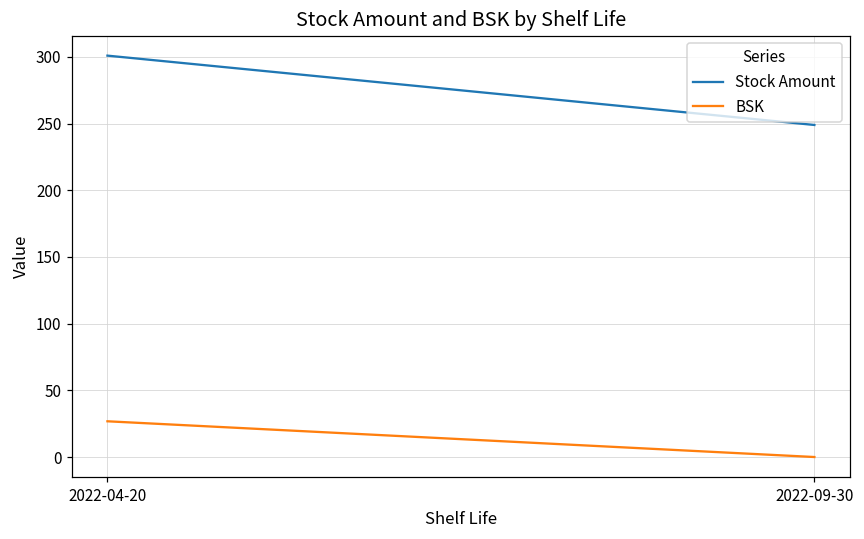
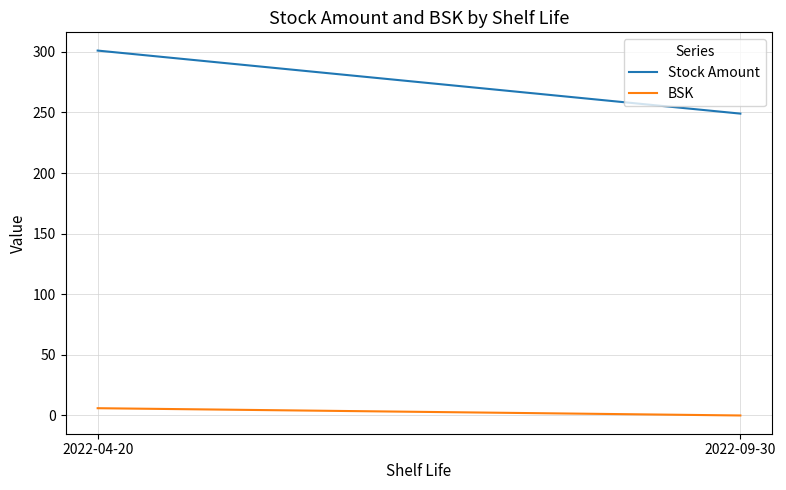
BSK, 2022-04-20: 27 -> 6
